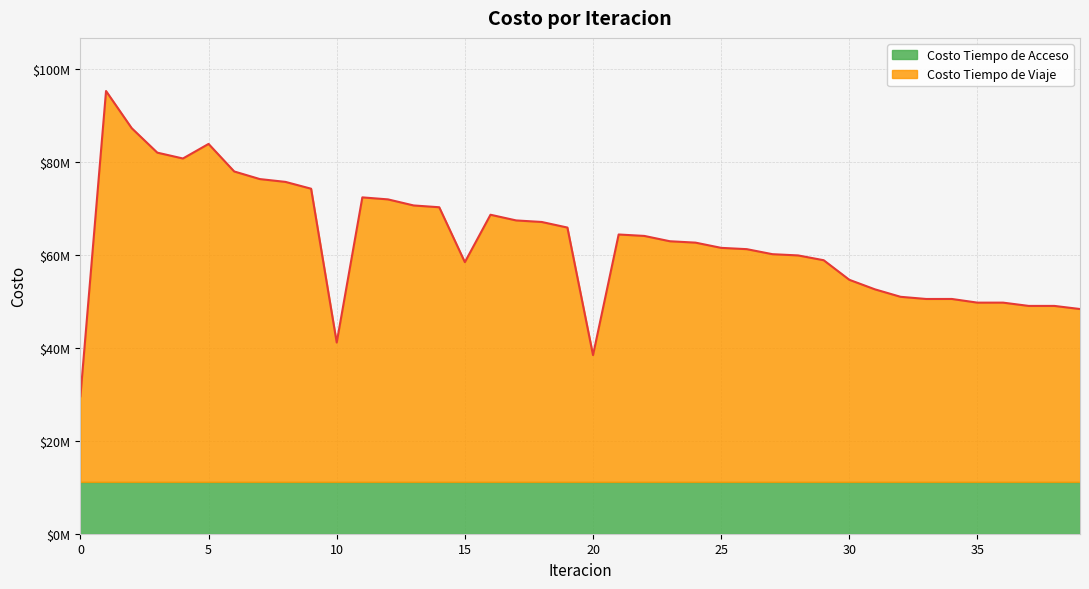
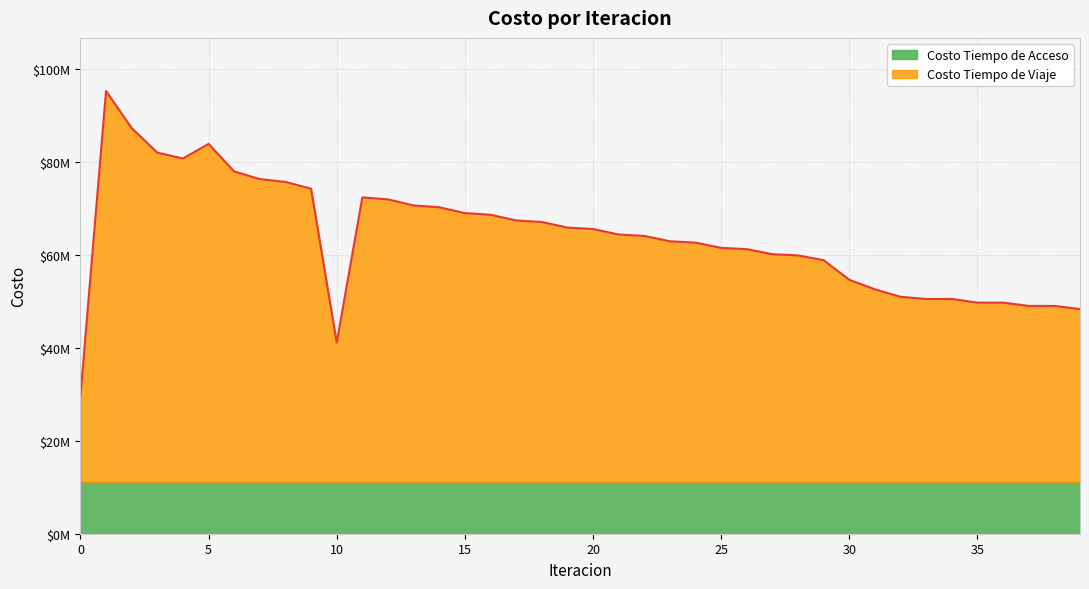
Costo Tiempo de Viaje, 15: $58000000 -> $69000000
Costo Tiempo de Viaje, 20: $38000000 -> $66000000
